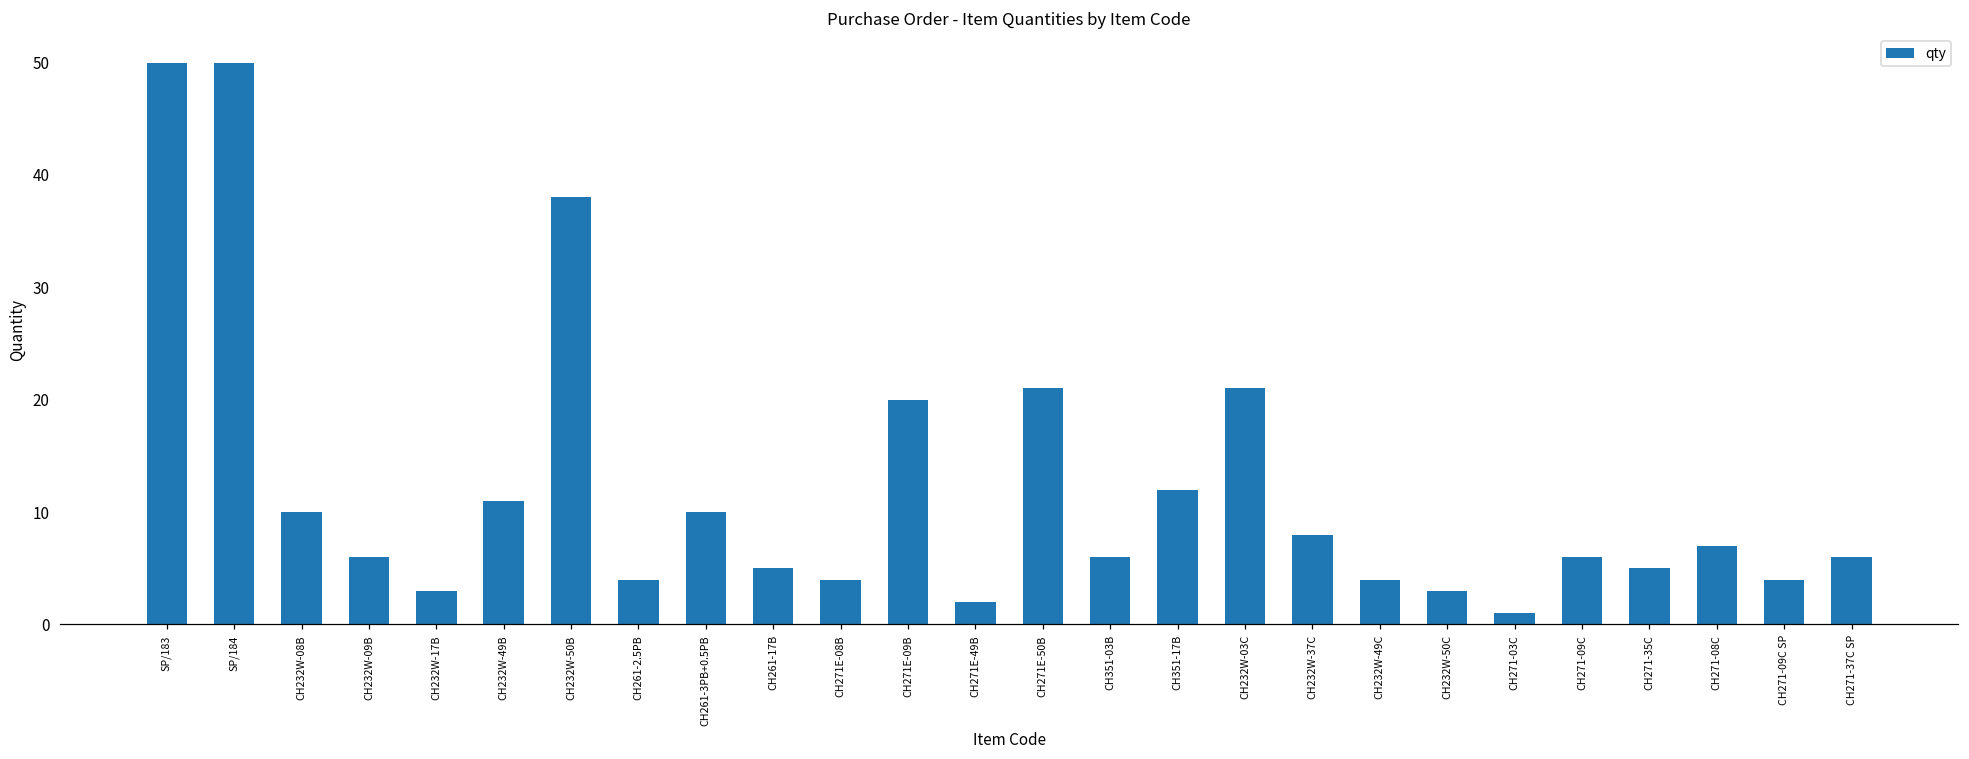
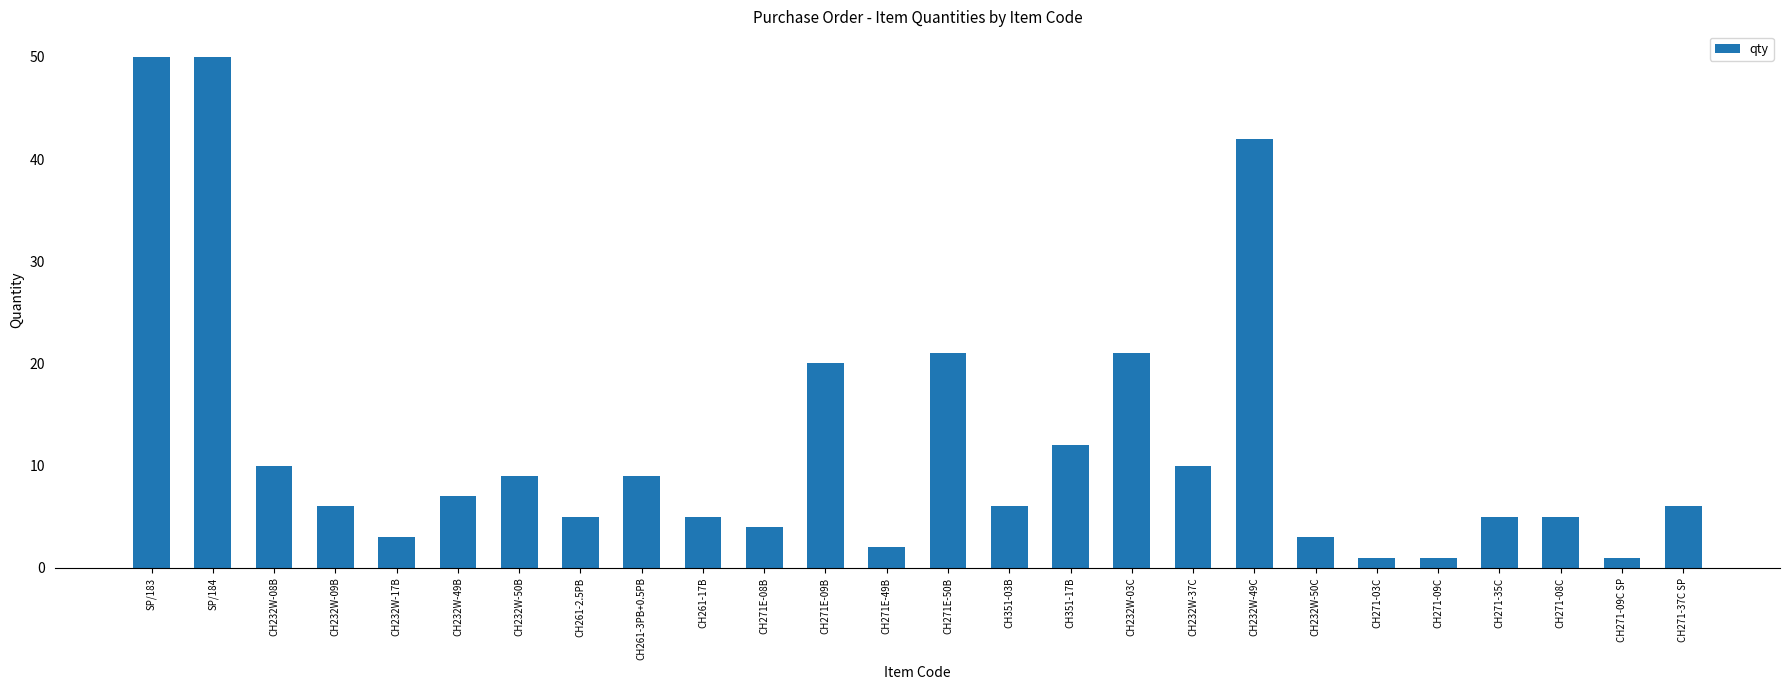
CH232W-49B: 11 -> 7
CH232W-50B: 38 -> 9
CH261-2.5PB: 4 -> 5
CH261-3PB+0.5PB: 10 -> 9
CH232W-37C: 8 -> 10
CH232W-49C: 4 -> 42
CH271-09C: 6 -> 1
CH271-08C: 7 -> 5
CH271-09C SP: 4 -> 1
